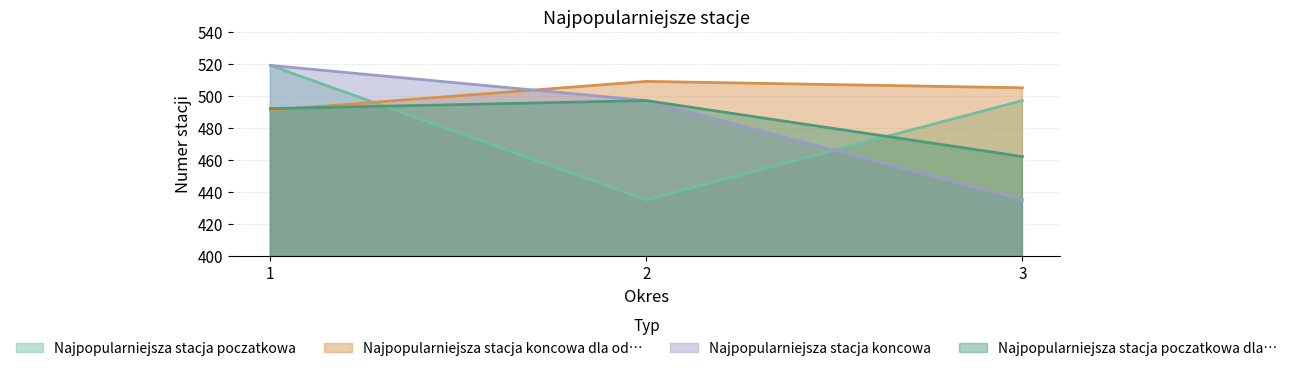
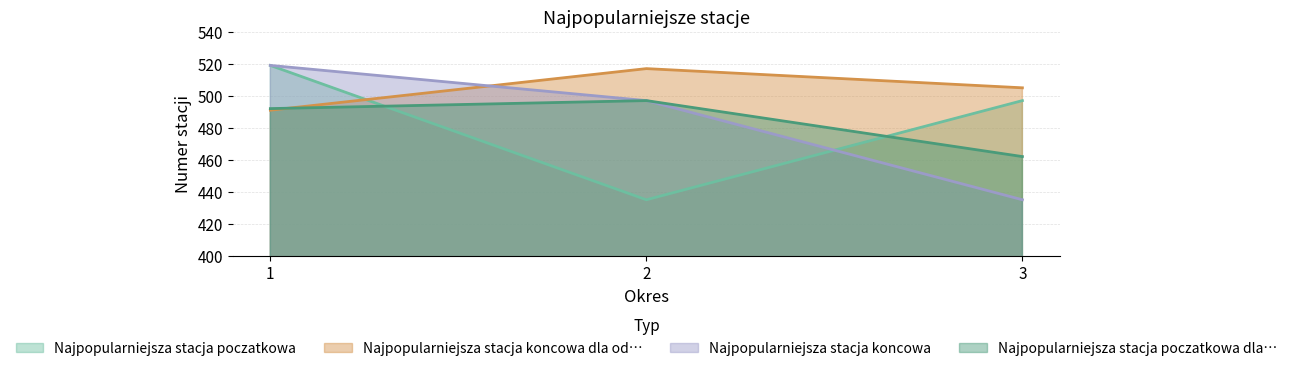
Najpopularniejsza stacja koncowa dla od…, 2: 509 -> 517
